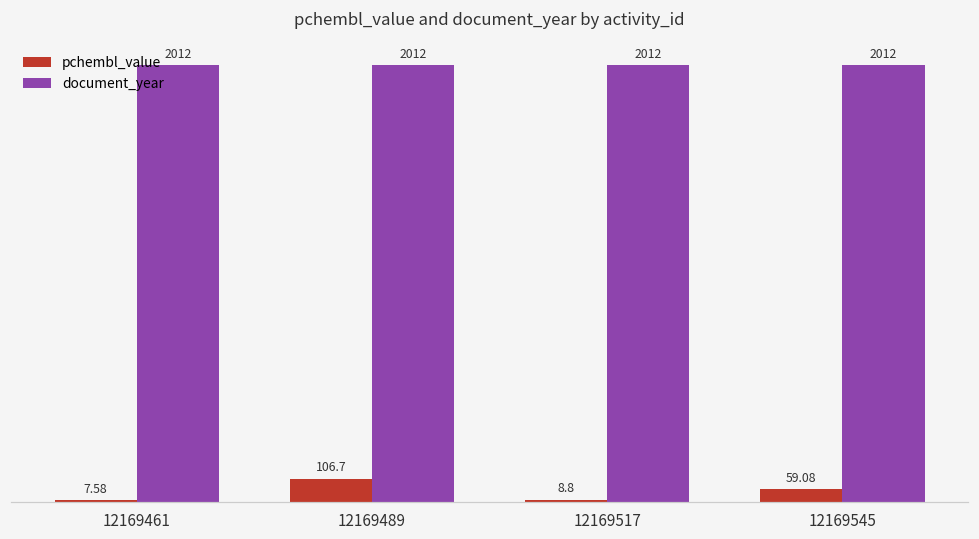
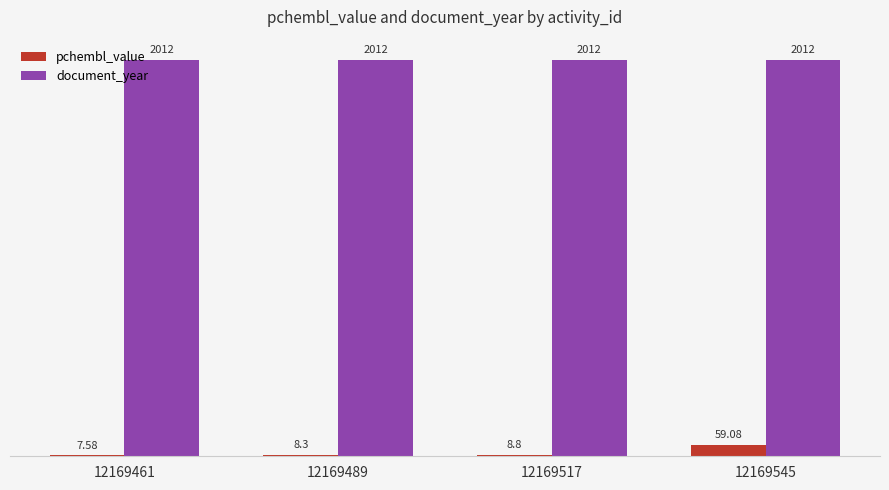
pchembl_value, 12169489: 106.7 -> 8.3
